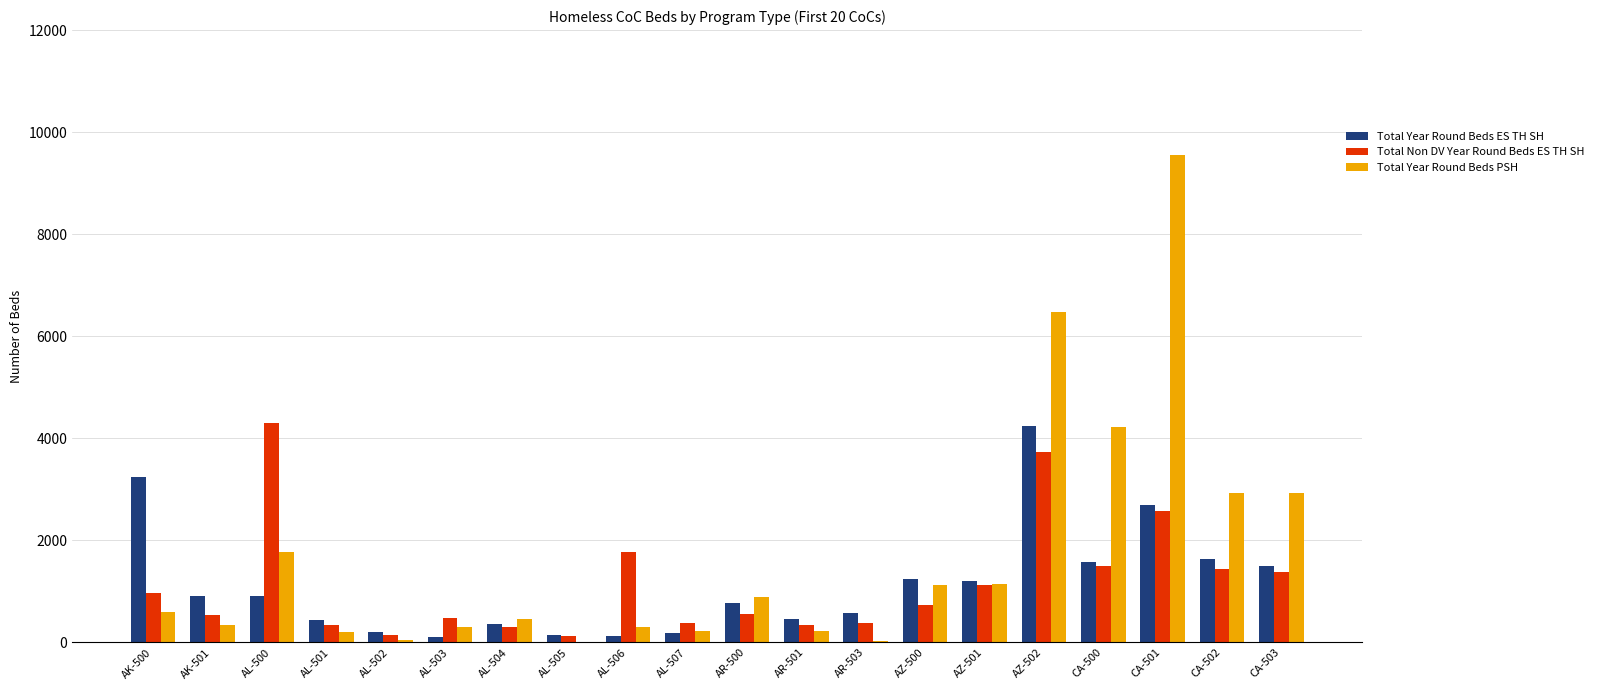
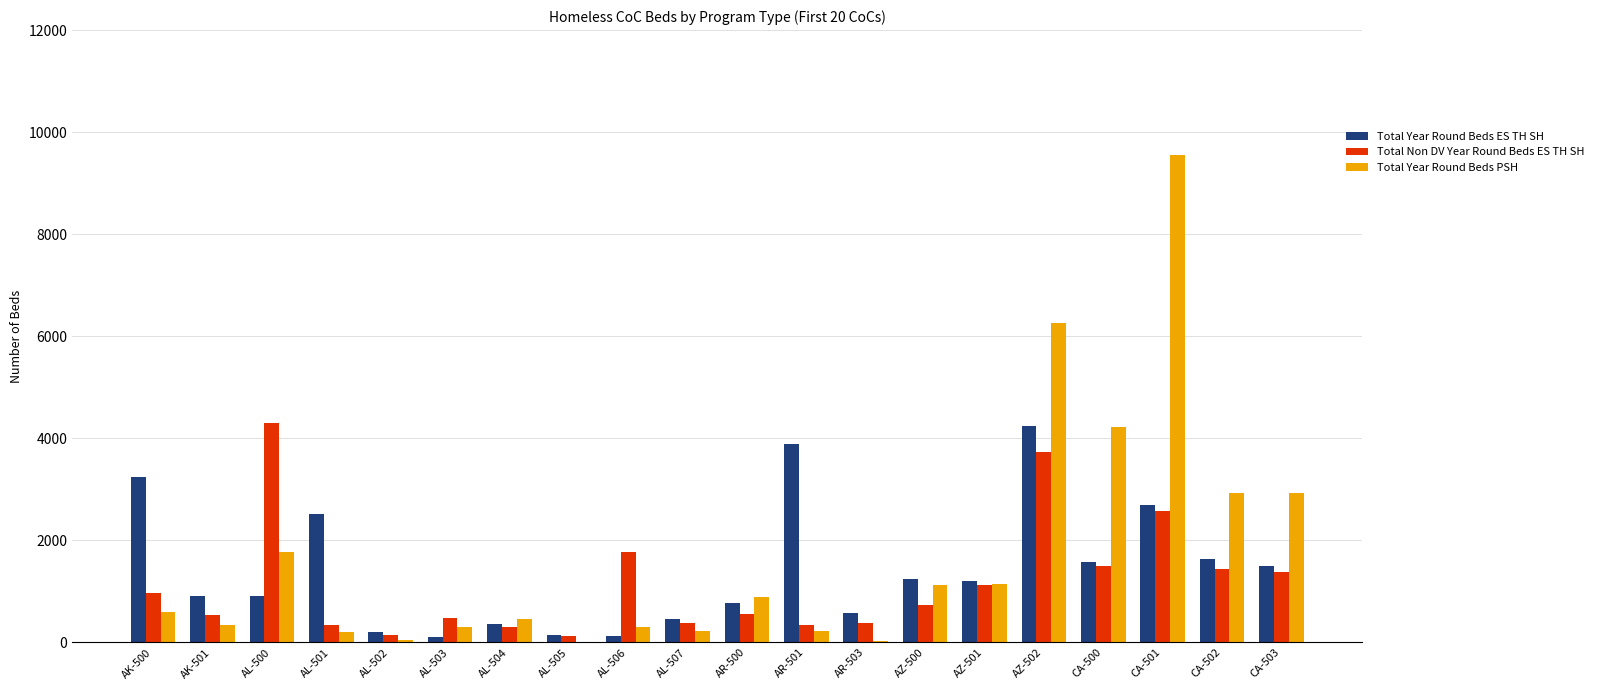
Total Year Round Beds ES TH SH, AL-501: 400 -> 2500
Total Year Round Beds ES TH SH, AL-507: 200 -> 500
Total Year Round Beds ES TH SH, AR-501: 500 -> 3900
Total Year Round Beds PSH, AZ-502: 6500 -> 6300
